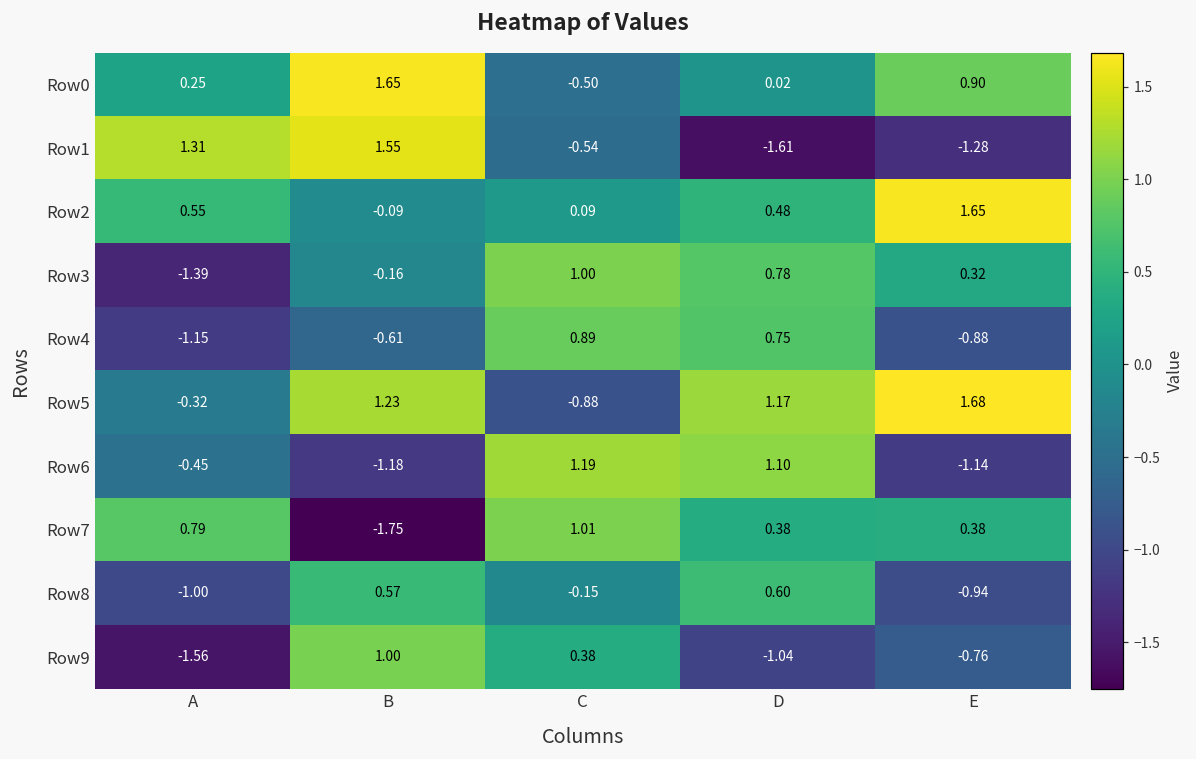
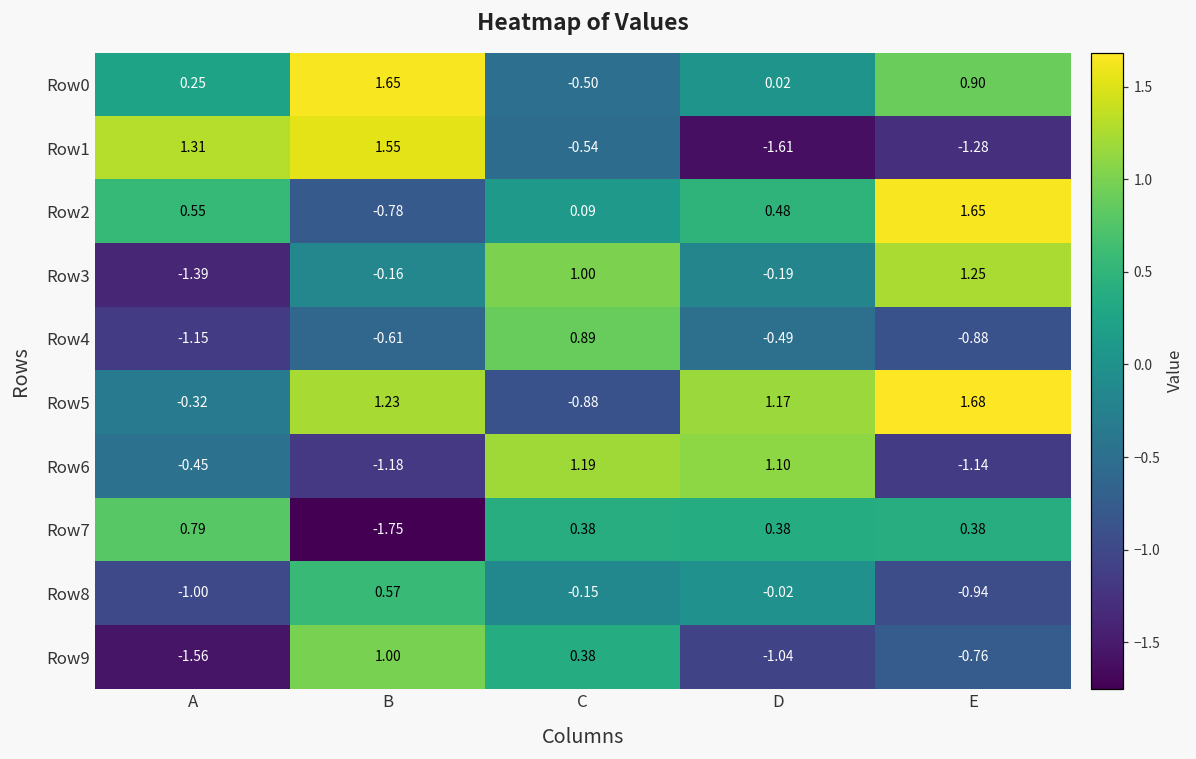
Row2, B: -0.09 -> -0.78
Row3, D: 0.78 -> -0.19
Row3, E: 0.32 -> 1.25
Row4, D: 0.75 -> -0.49
Row7, C: 1.01 -> 0.38
Row8, D: 0.60 -> -0.02
